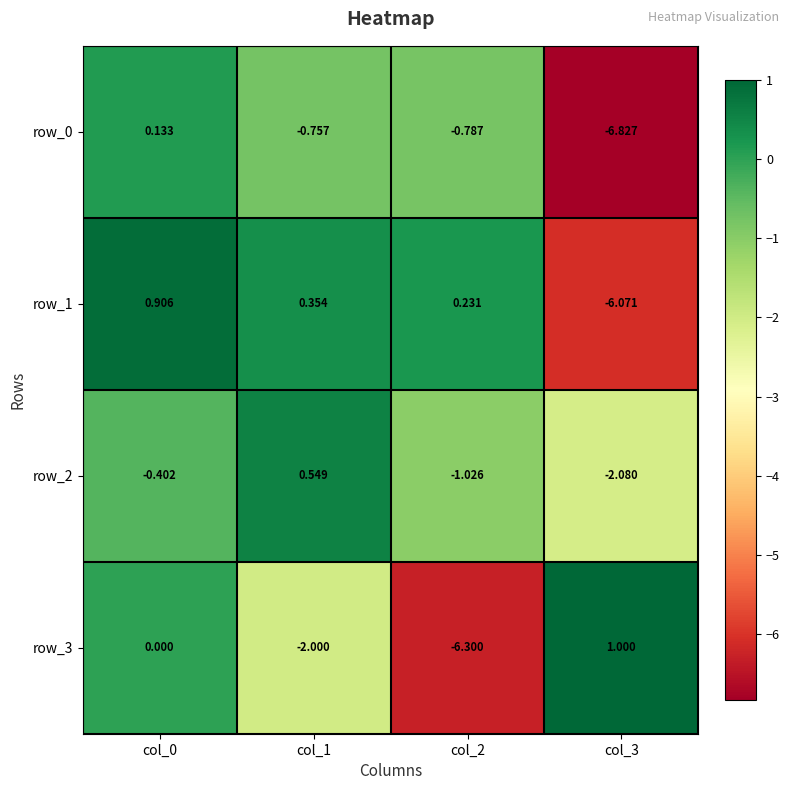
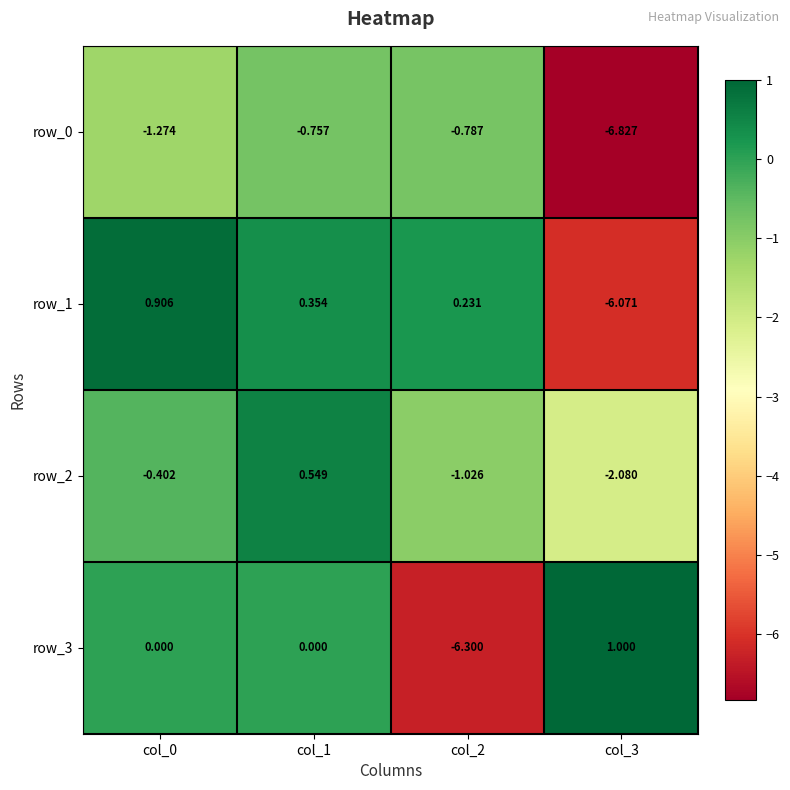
row_0, col_0: 0.133 -> -1.274
row_3, col_1: -2.000 -> 0.000
